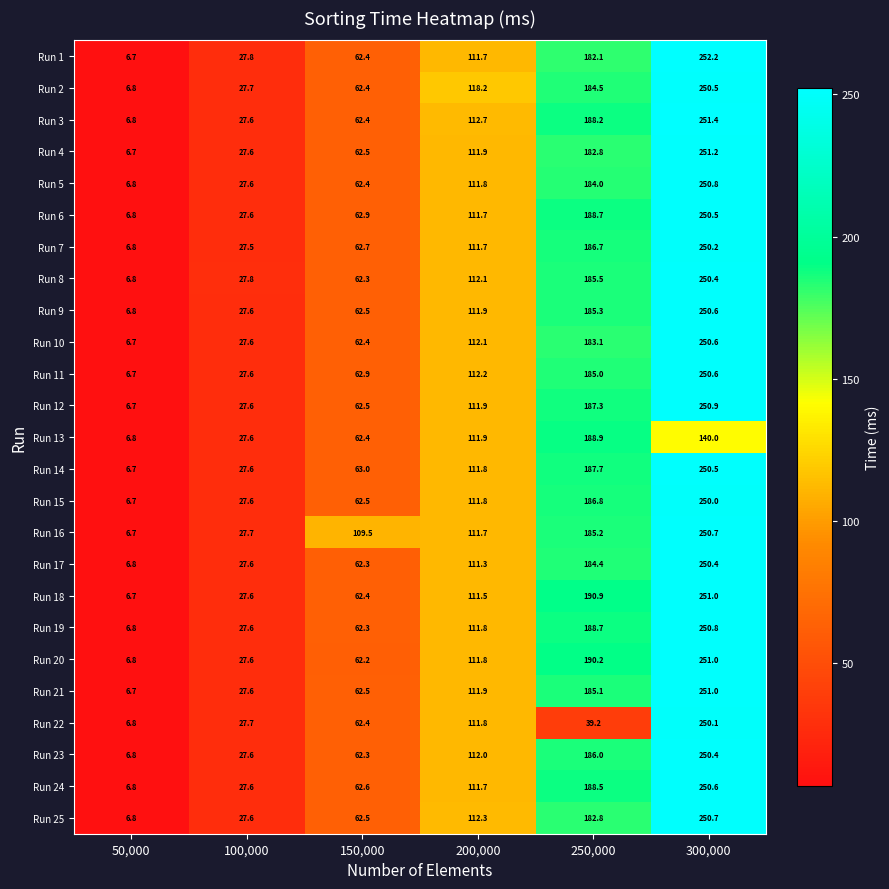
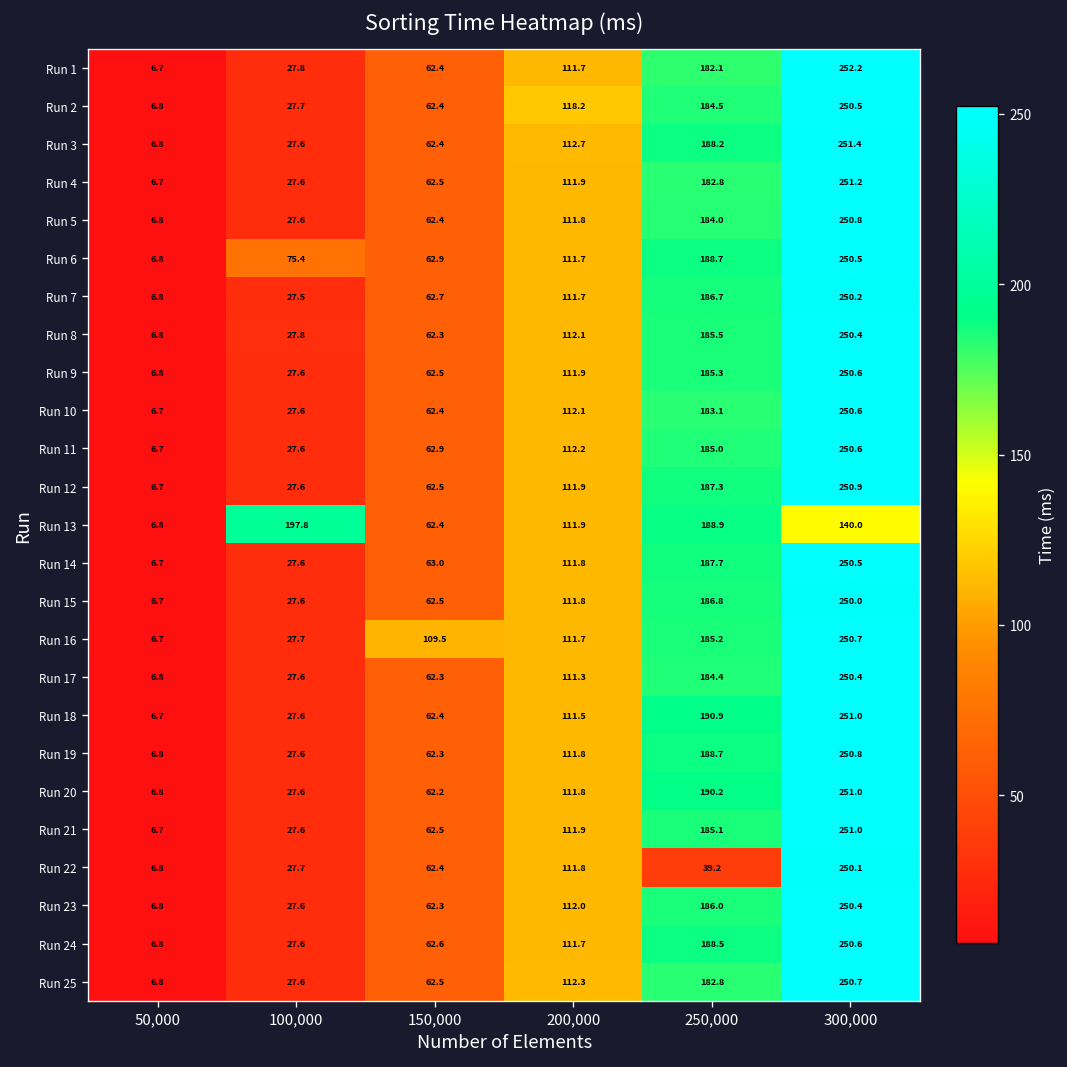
Run 6, 100,000: 27.6 -> 75.4
Run 13, 100,000: 27.6 -> 197.8
